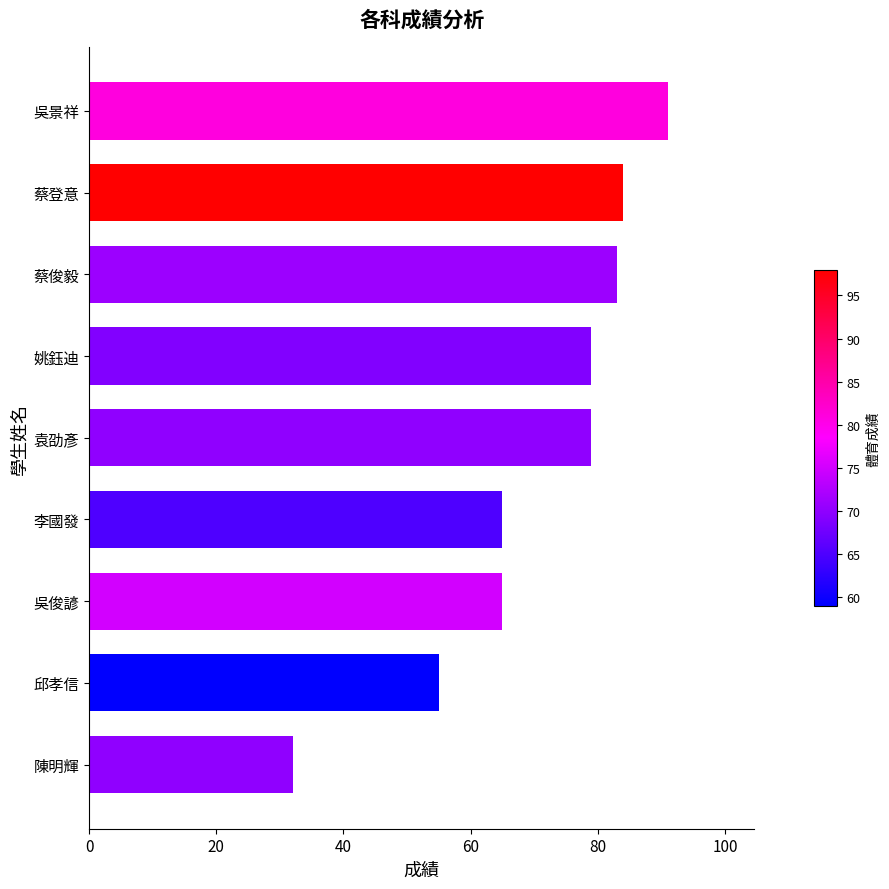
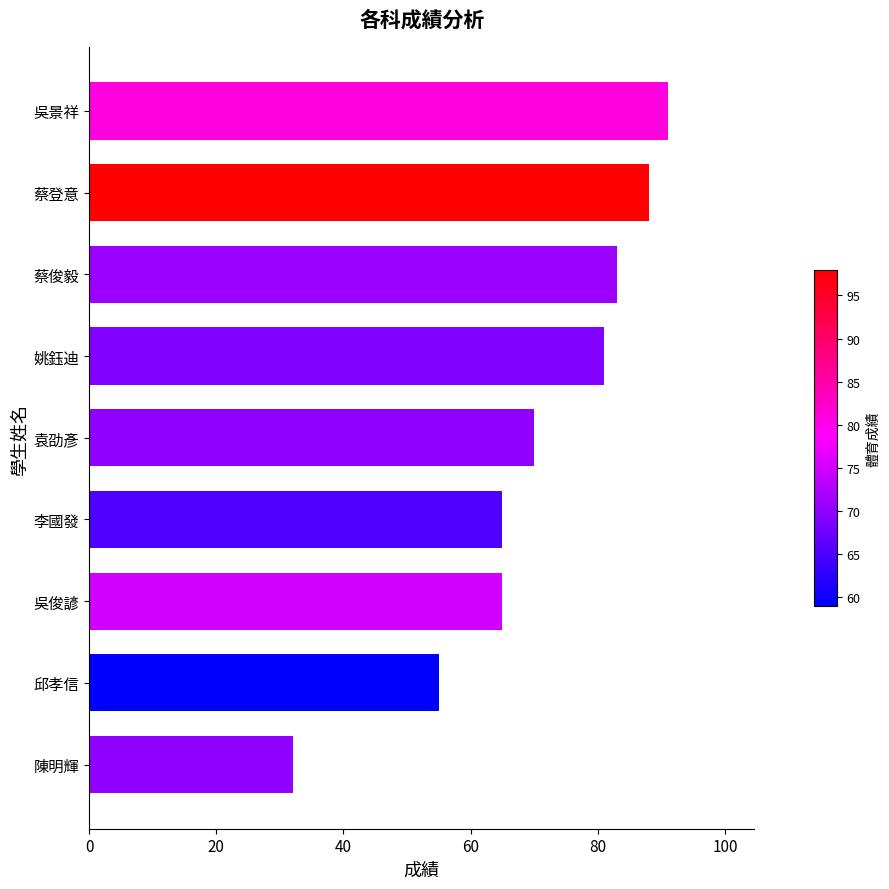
蔡登意: 84 -> 88
姚鈺迪: 79 -> 81
袁劭彥: 79 -> 70
